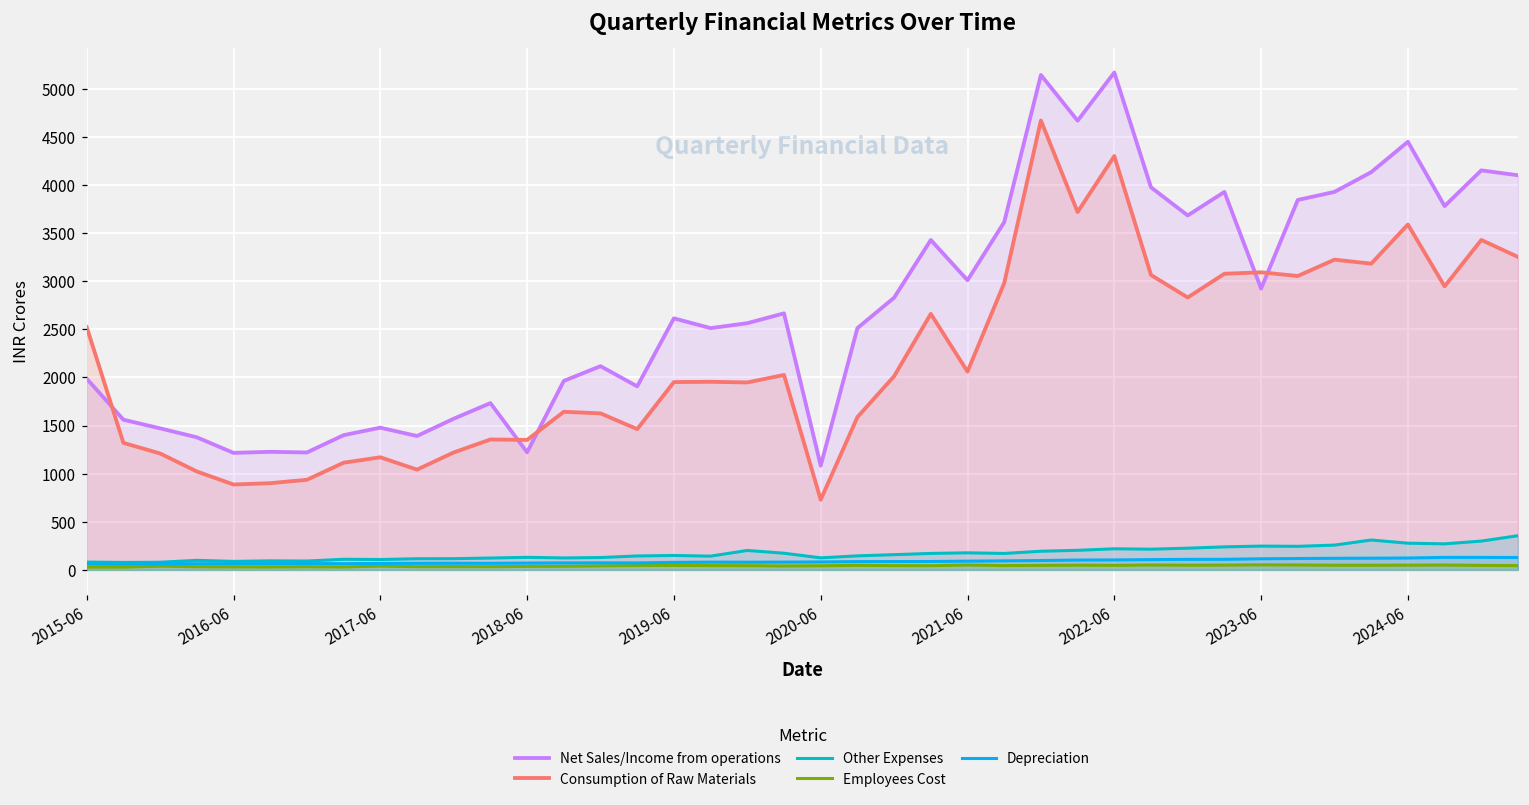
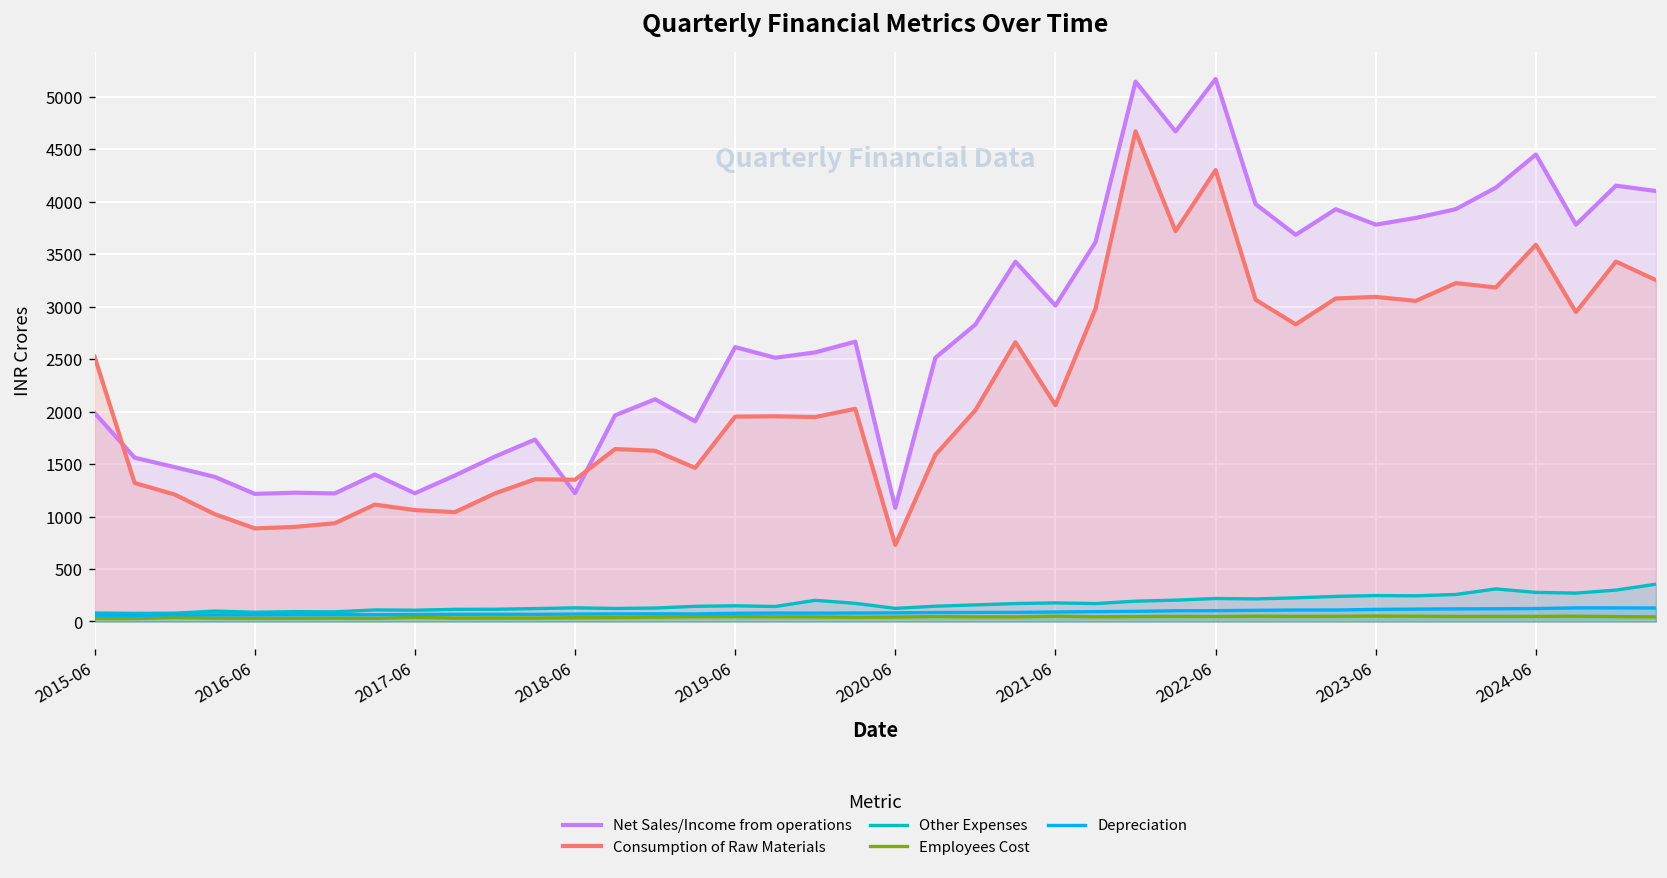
Net Sales/Income from operations, 2017-06: 1500 -> 1200
Consumption of Raw Materials, 2017-06: 1200 -> 1100
Net Sales/Income from operations, 2023-06: 2900 -> 3800
